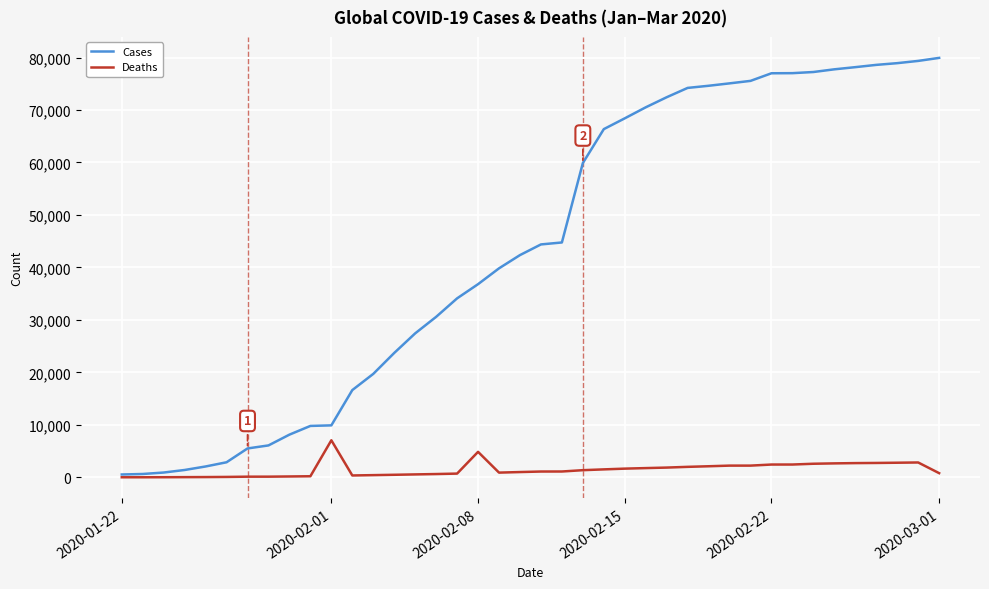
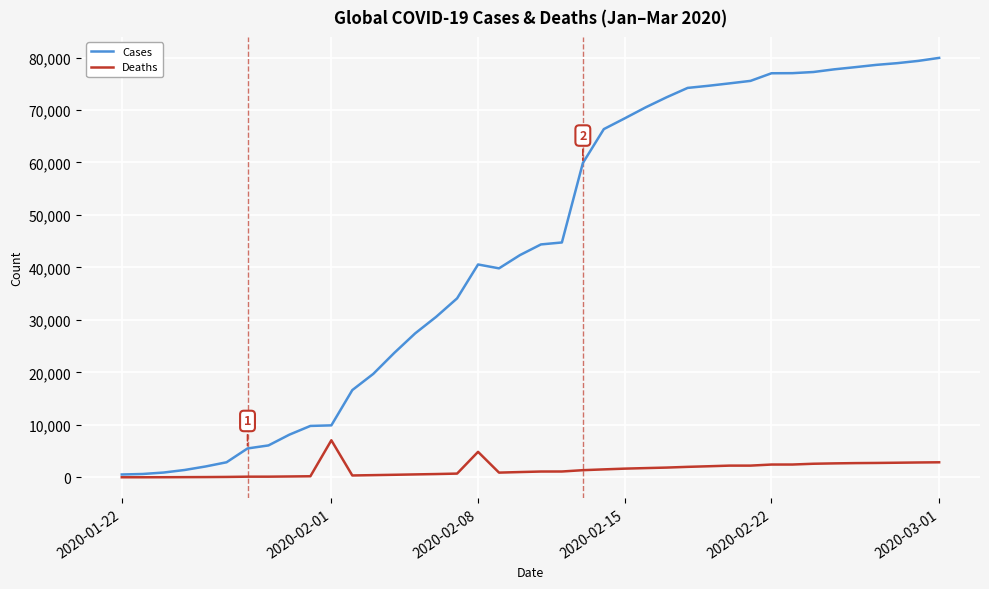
Cases, 2020-02-08: 37,000 -> 41,000
Deaths, 2020-03-01: 1,000 -> 3,000
